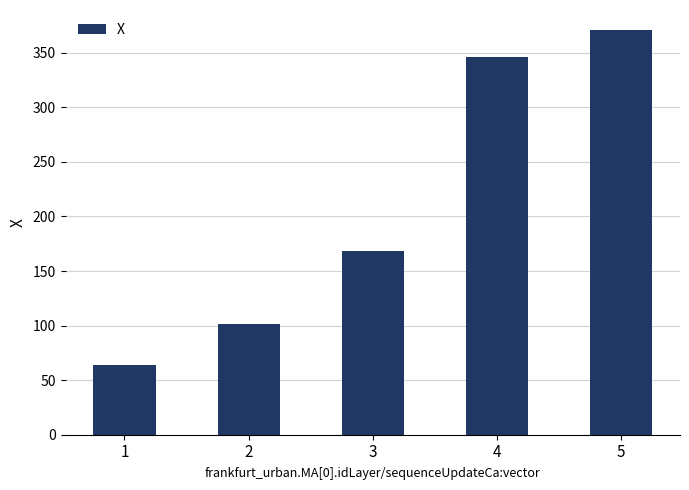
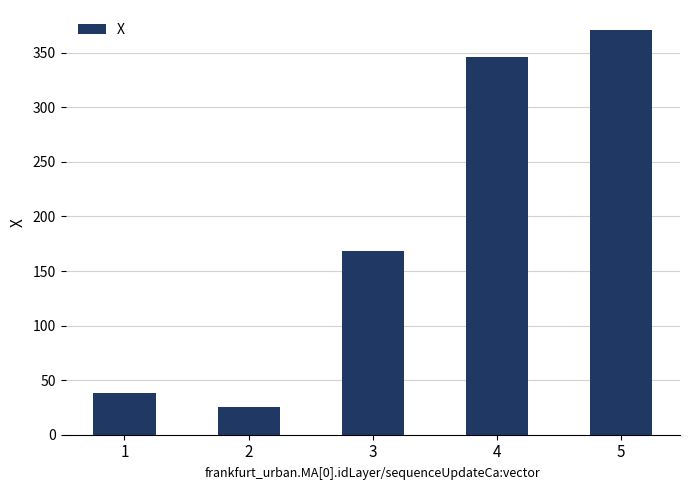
1: 64 -> 38
2: 101 -> 25
